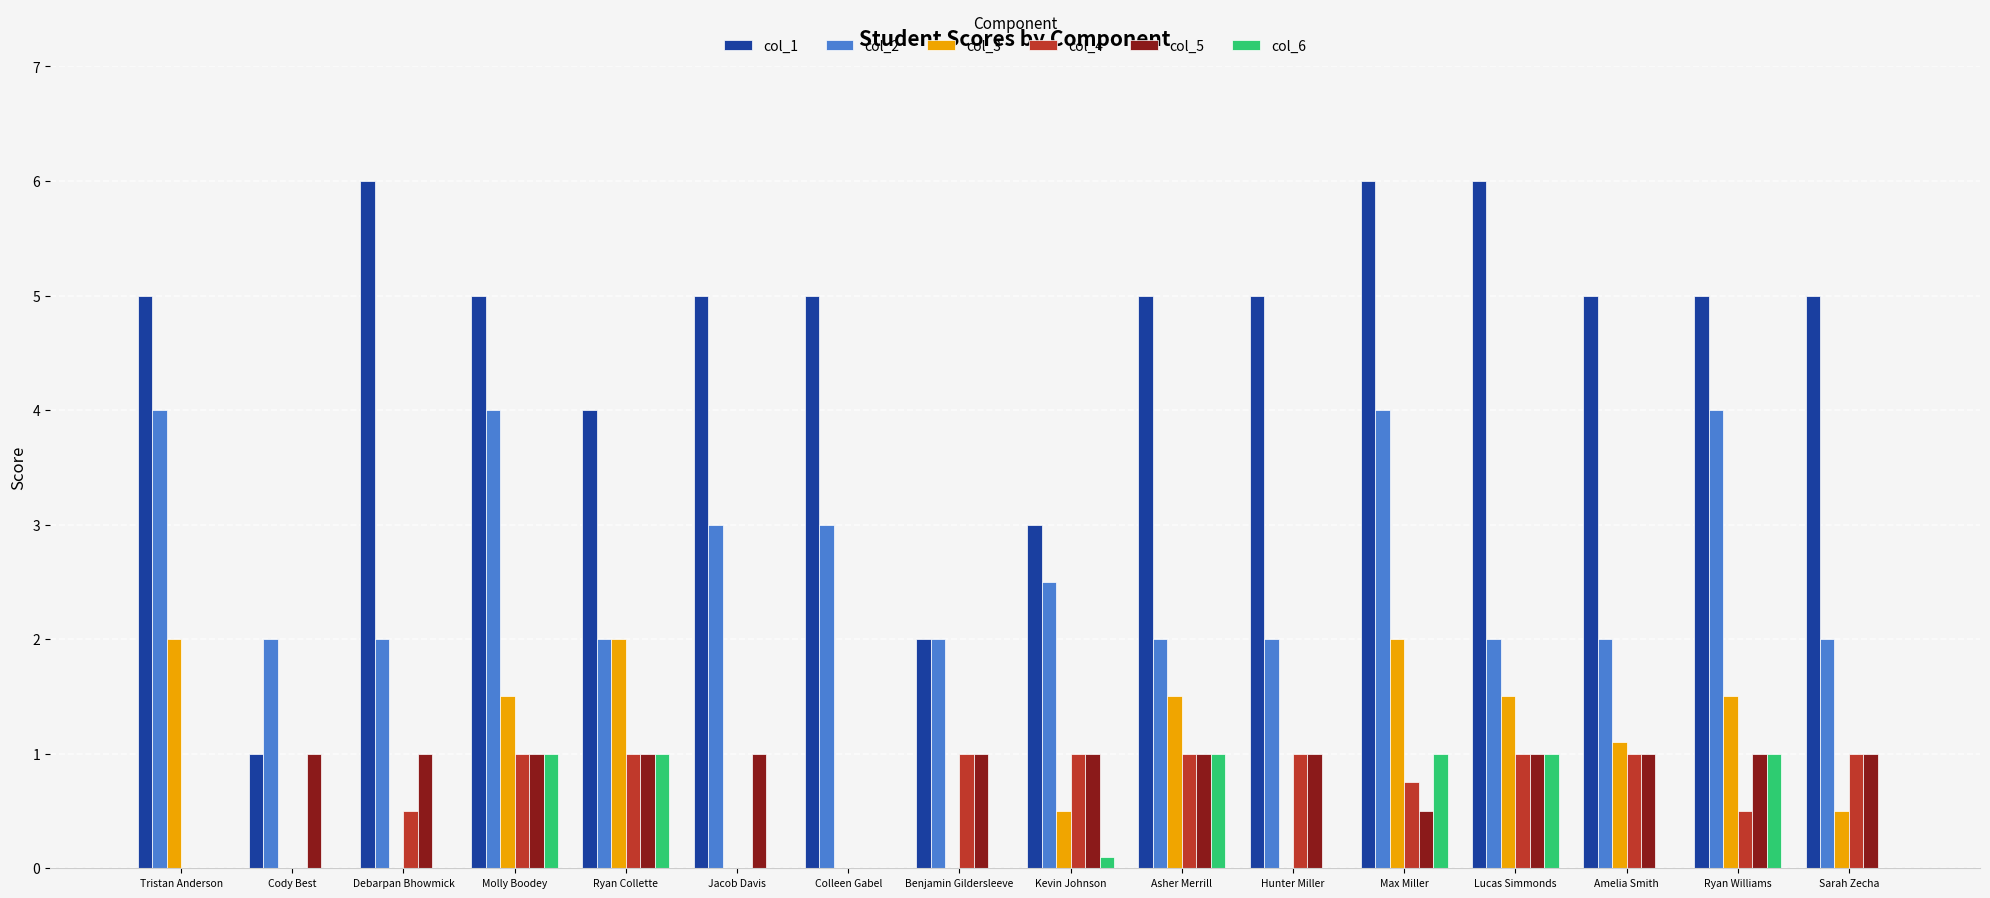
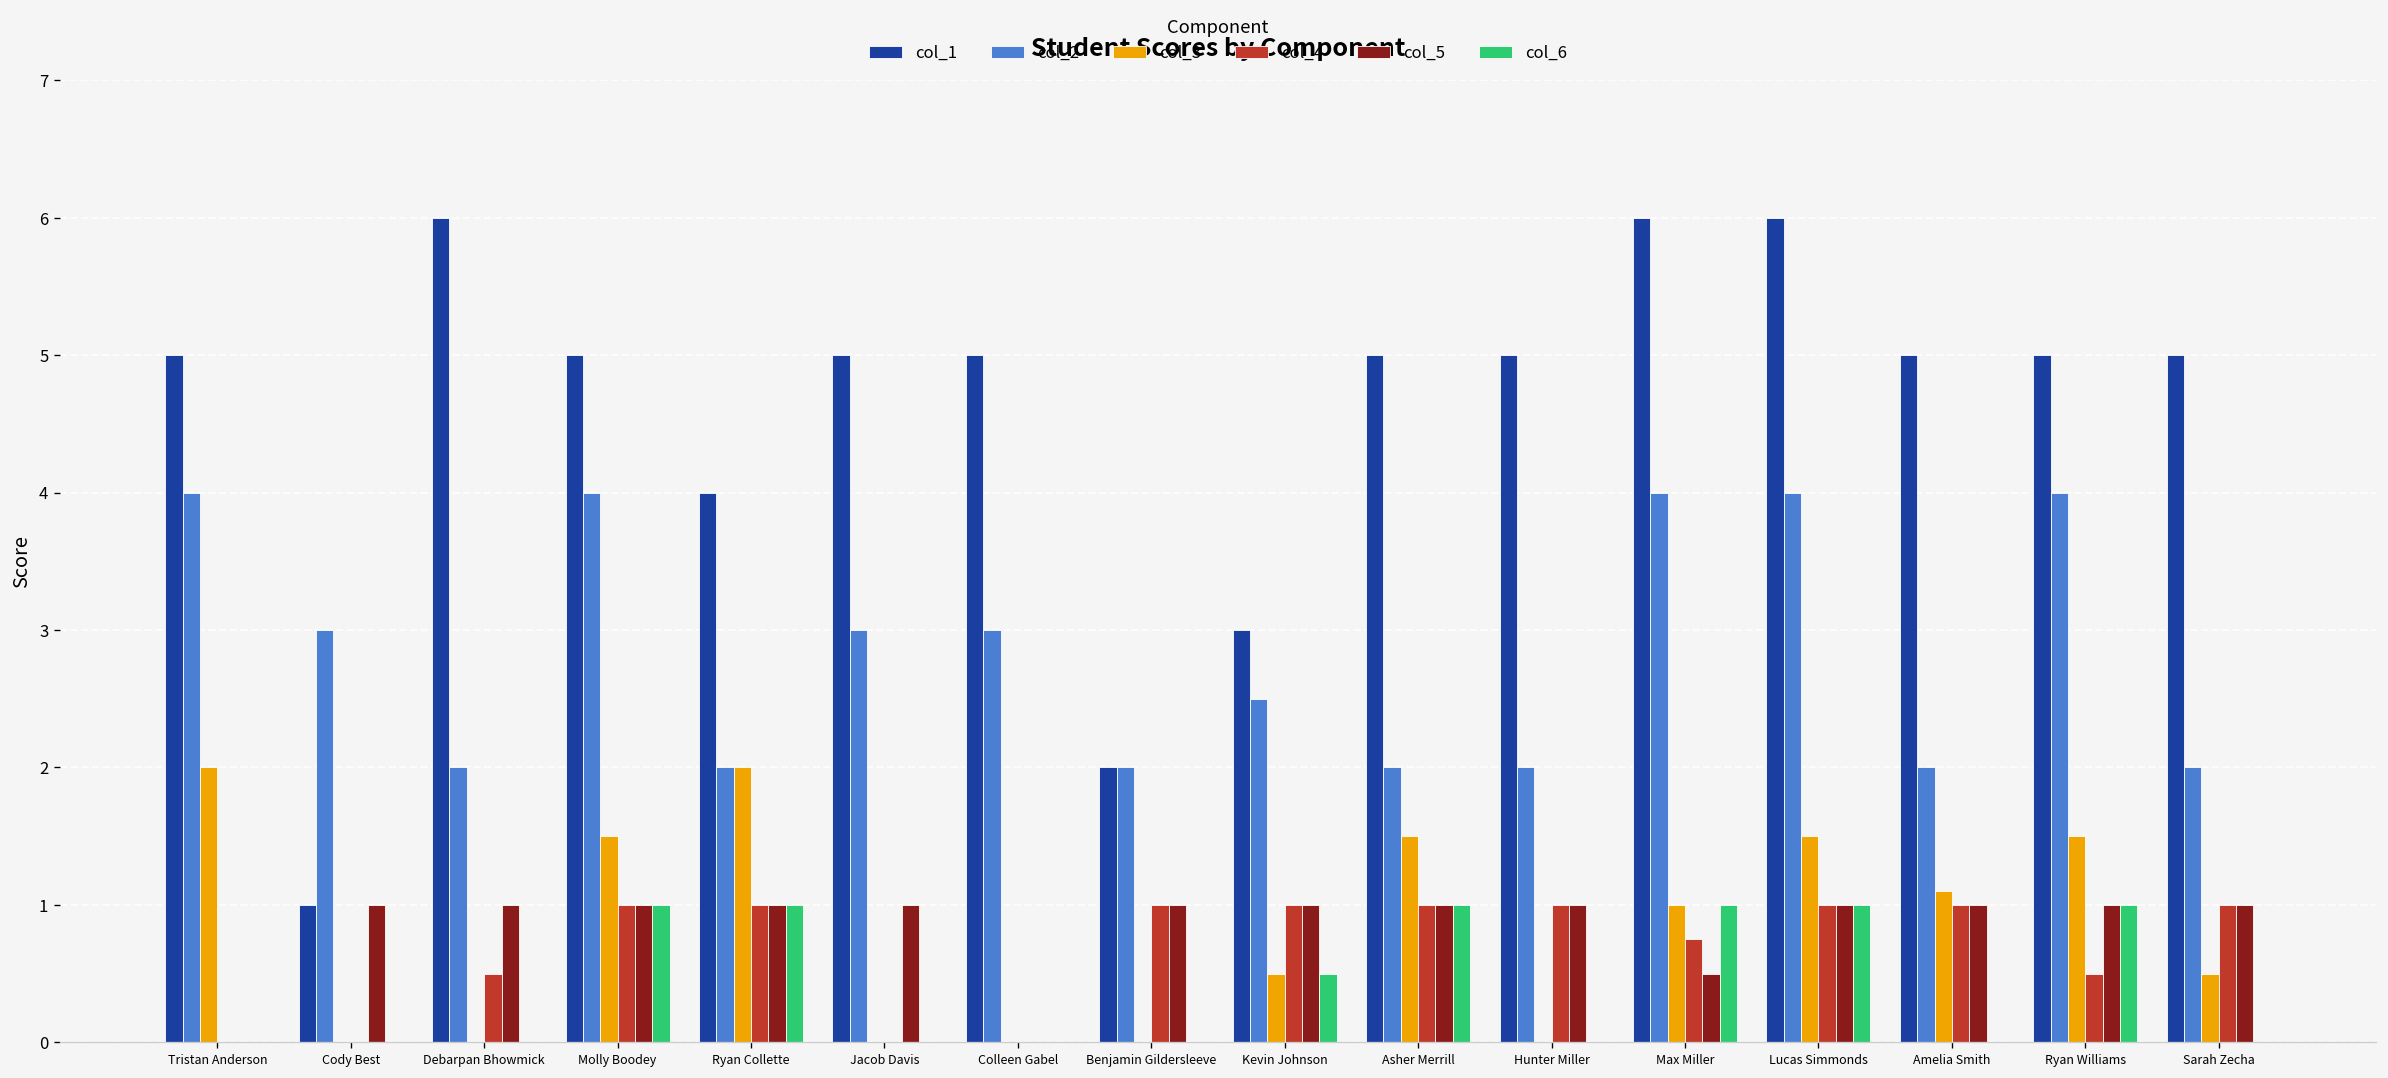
col_2, Cody Best: 2 -> 3
col_6, Kevin Johnson: 0.1 -> 0.5
col_3, Max Miller: 2 -> 1
col_2, Lucas Simmonds: 2 -> 4
